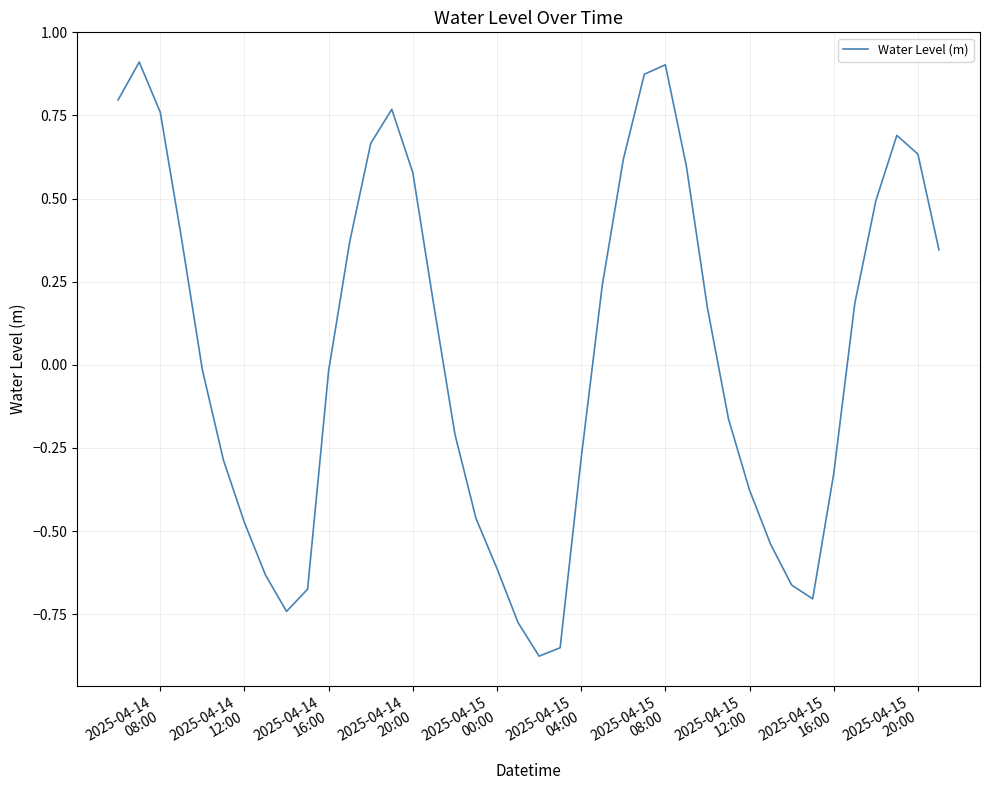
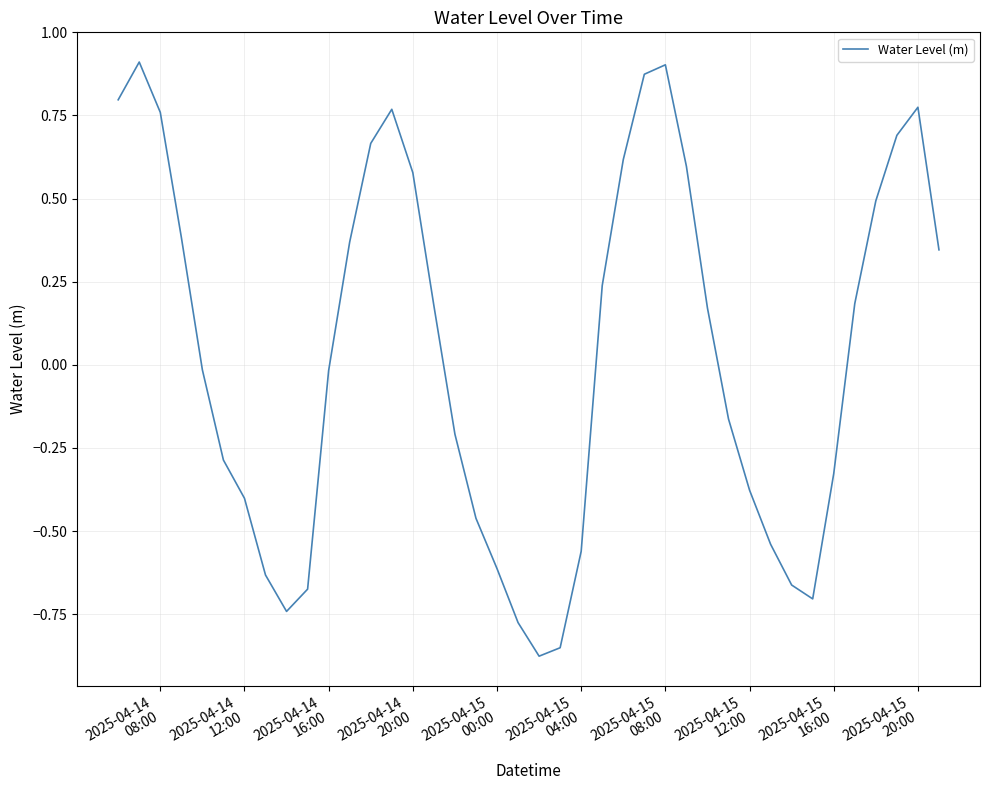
2025-04-14 12:00: -0.47 -> -0.40
2025-04-15 04:00: -0.28 -> -0.56
2025-04-15 20:00: 0.63 -> 0.77
